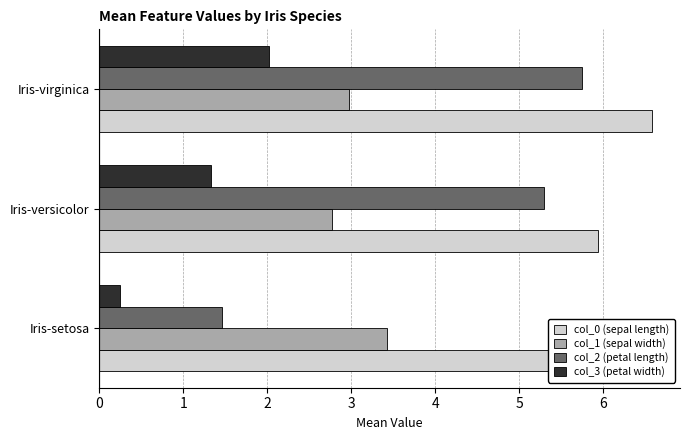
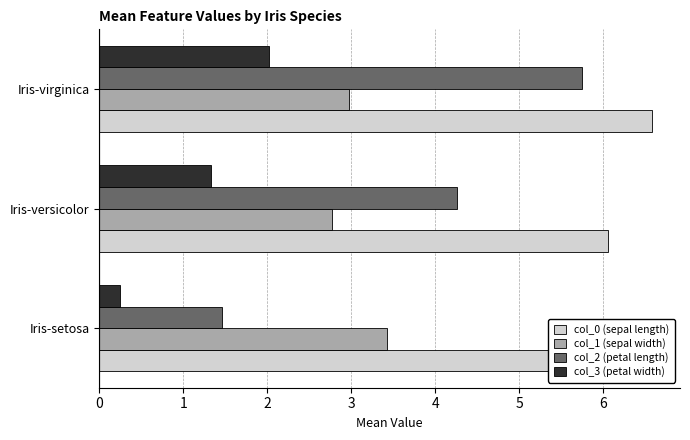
col_2 (petal length), Iris-versicolor: 5.3 -> 4.3
col_0 (sepal length), Iris-versicolor: 5.9 -> 6.1
